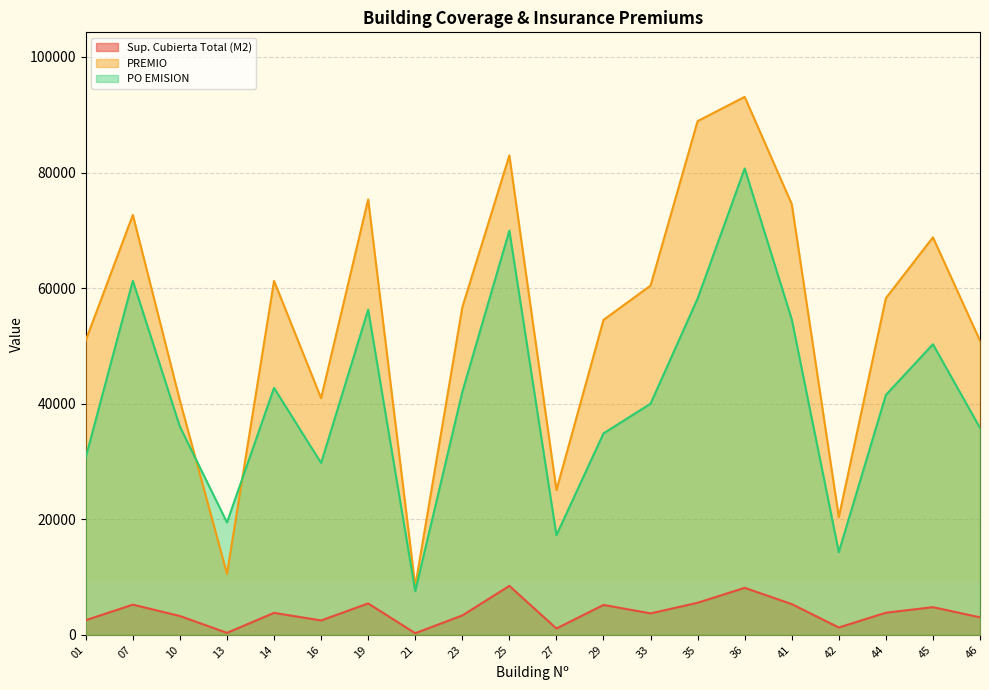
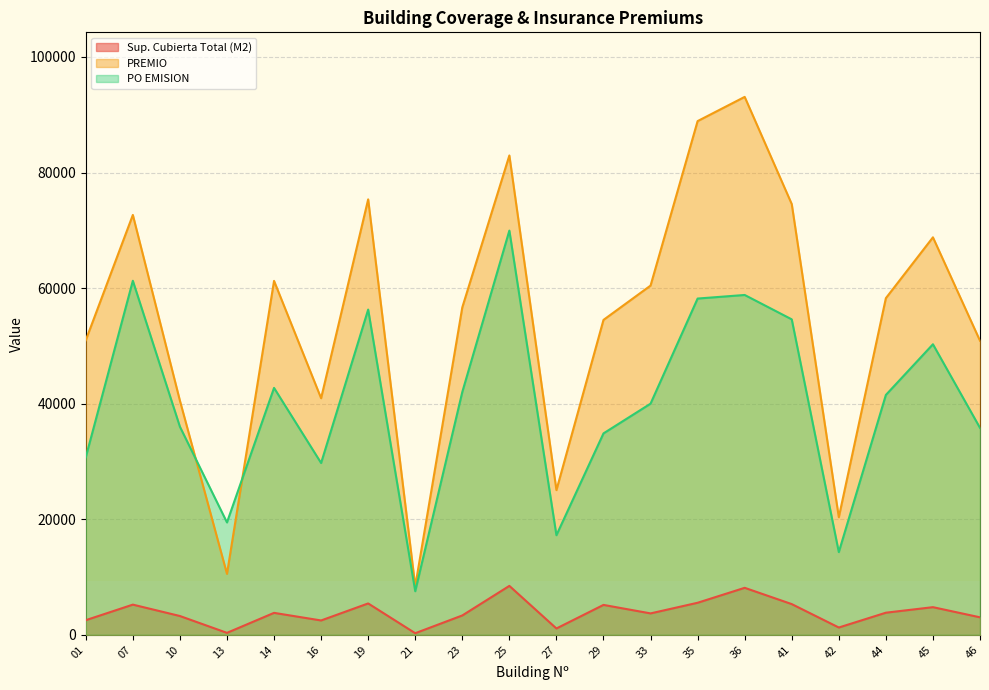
PO EMISION, 36: 81000 -> 59000
